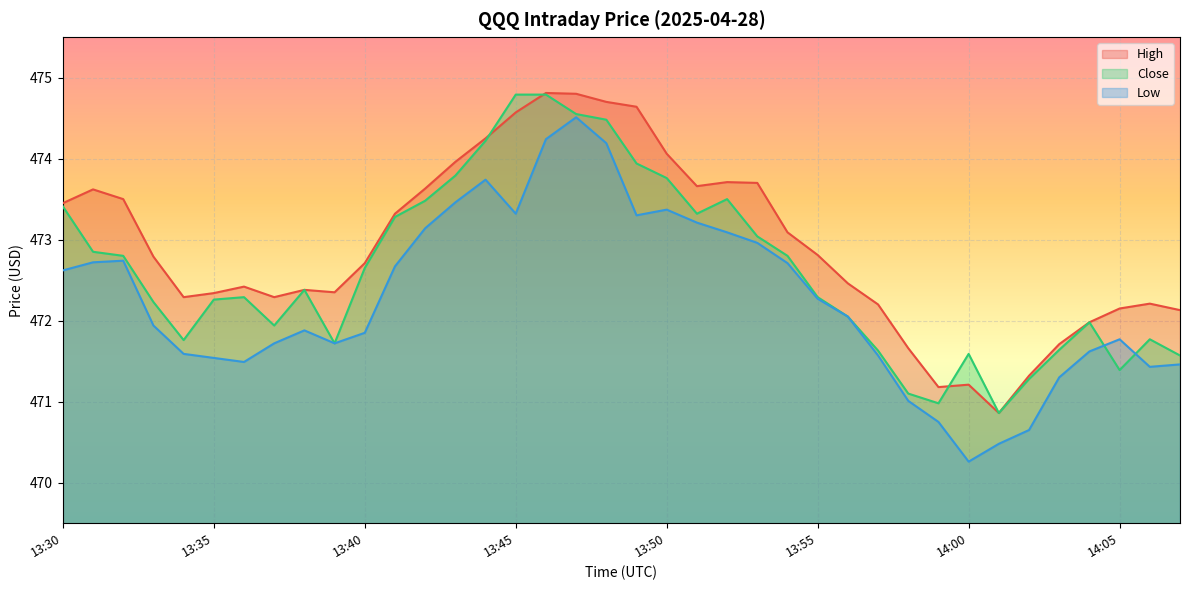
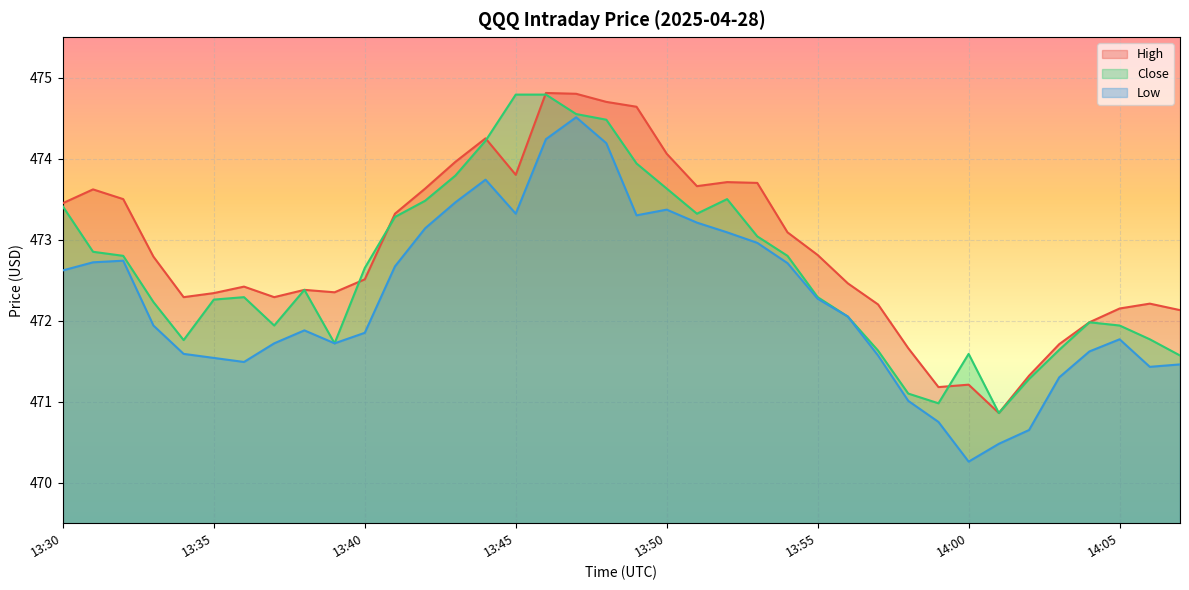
High, 13:40: 472.7 -> 472.5
High, 13:45: 474.6 -> 473.8
Close, 13:50: 473.8 -> 473.6
Close, 14:05: 471.4 -> 471.9
